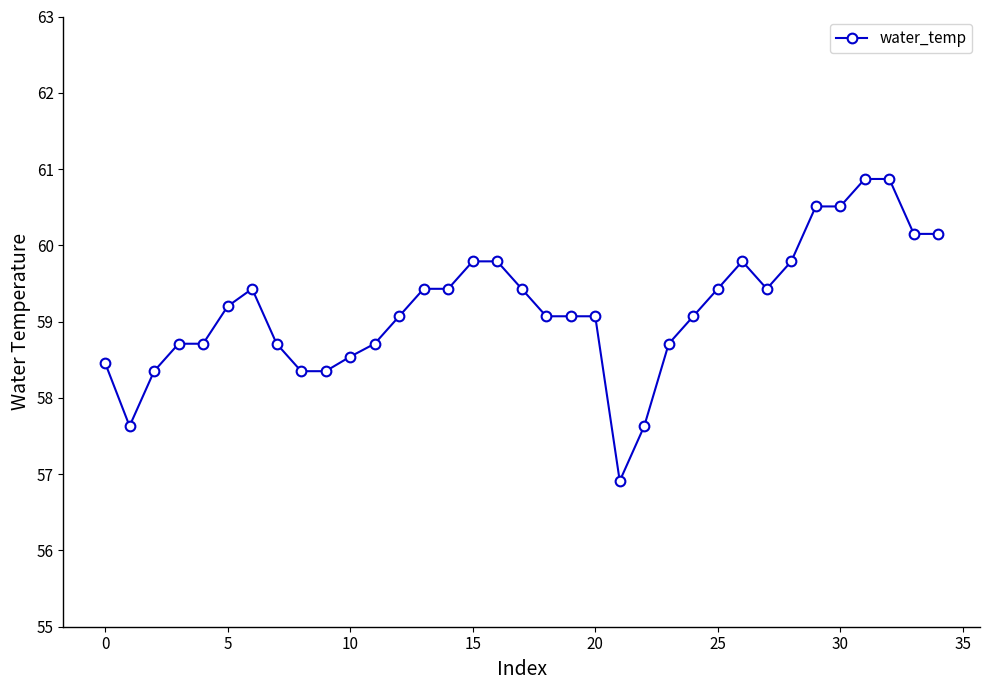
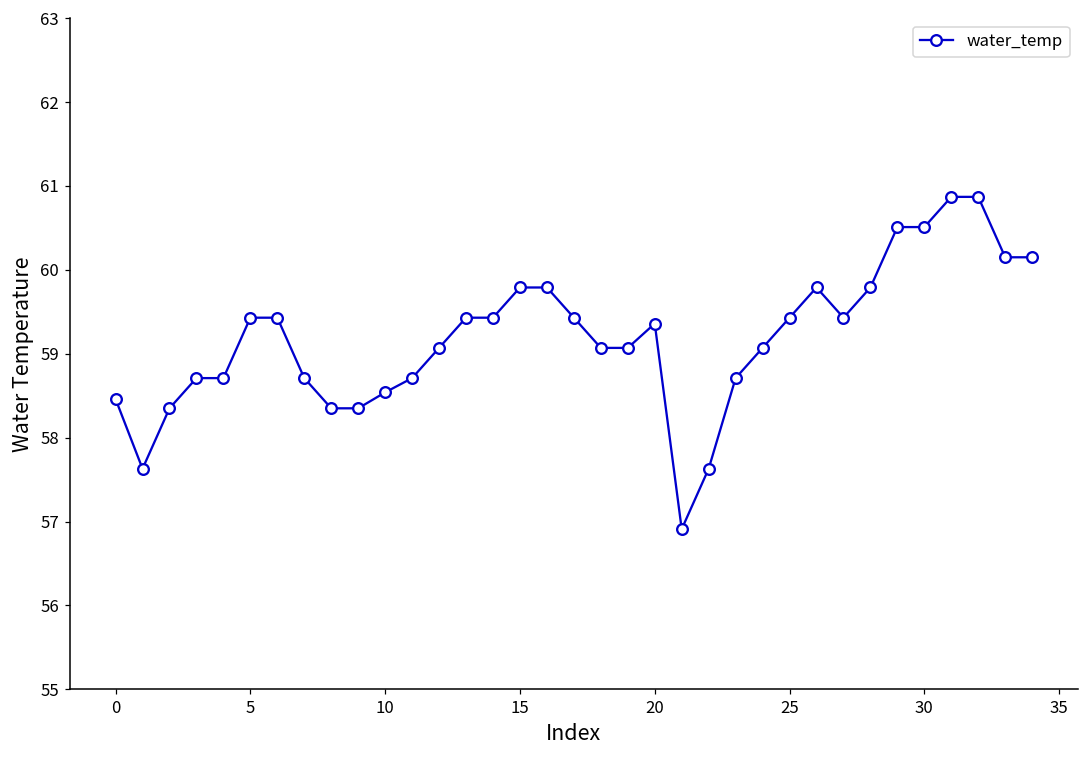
5: 59.2 -> 59.4
20: 59.1 -> 59.4
